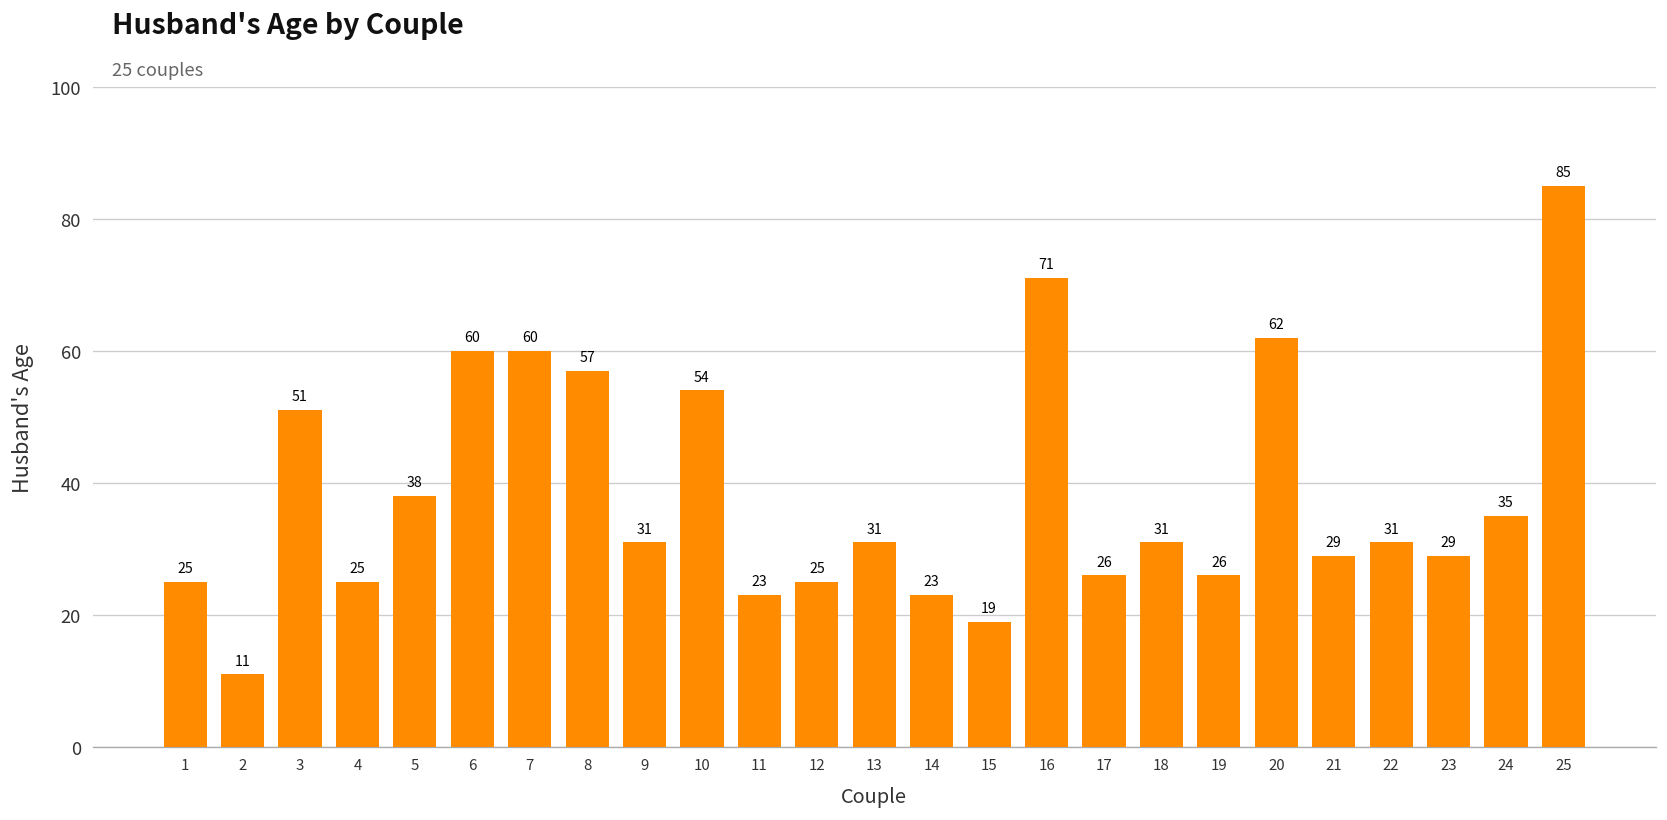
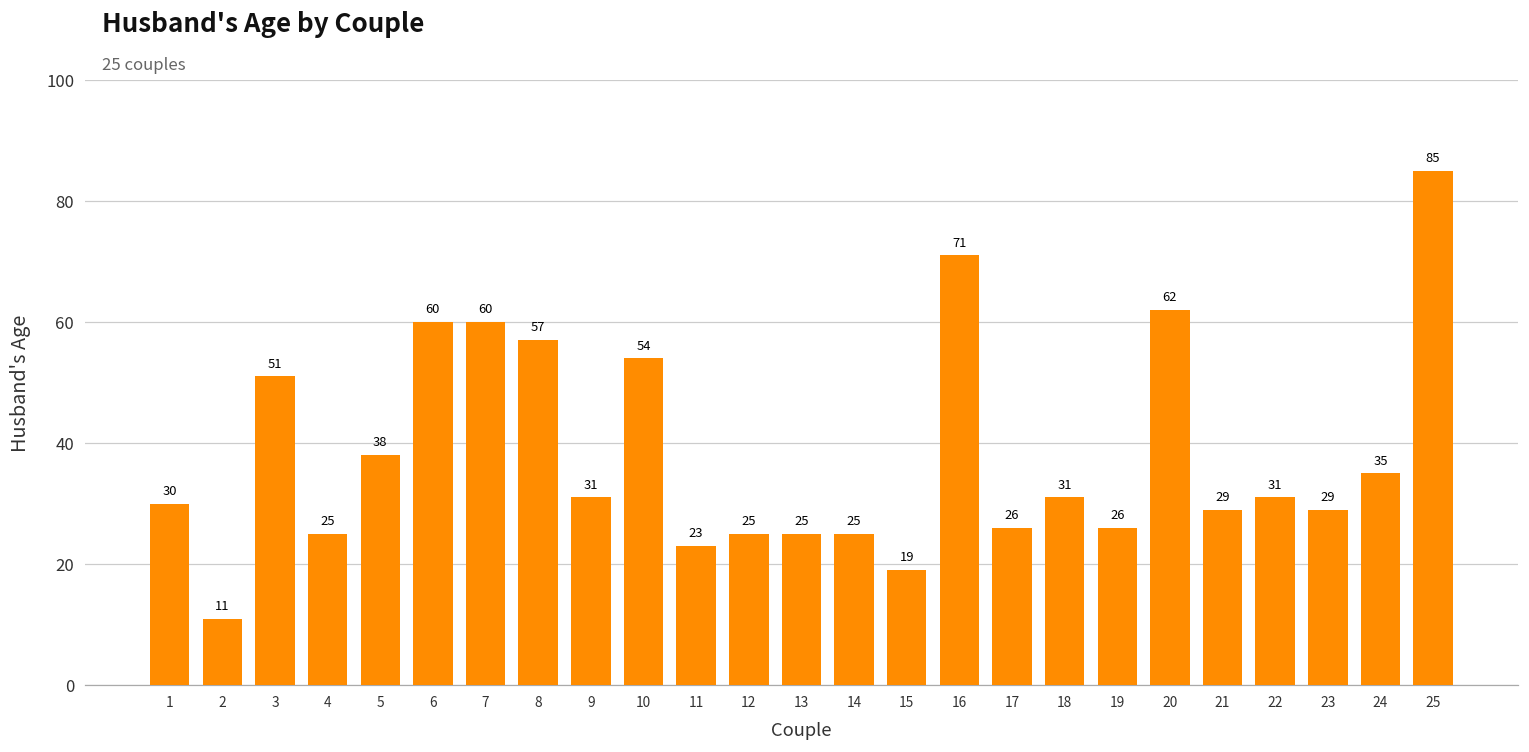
1: 25 -> 30
13: 31 -> 25
14: 23 -> 25
